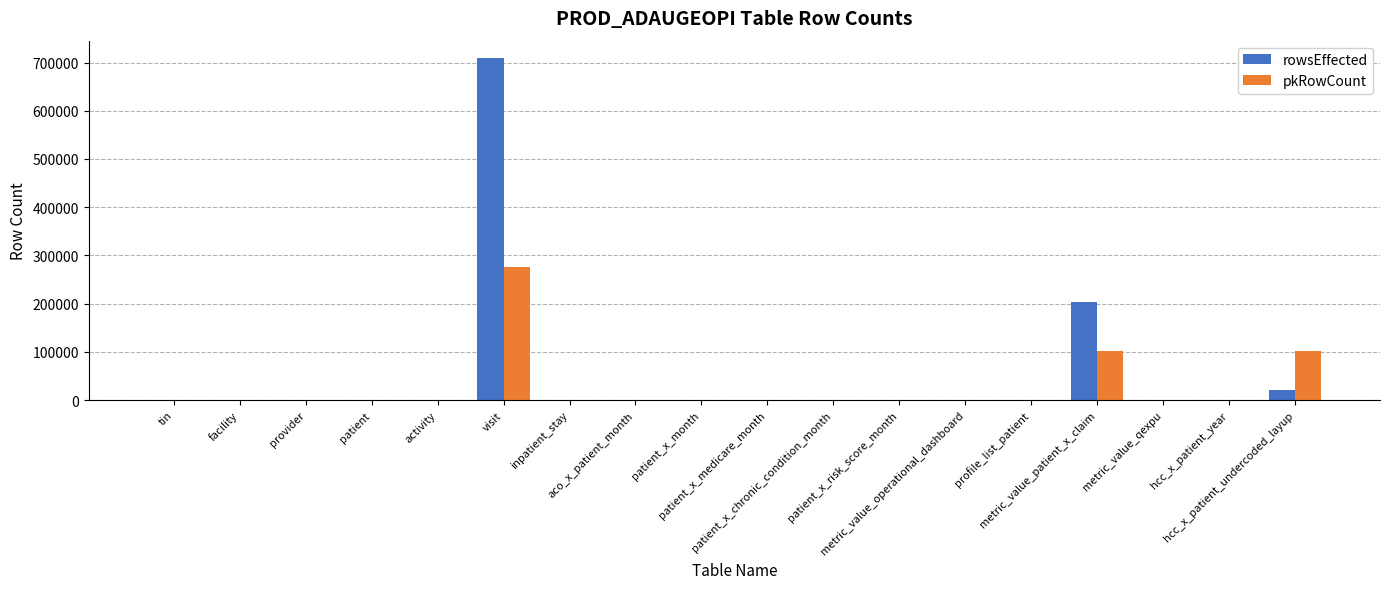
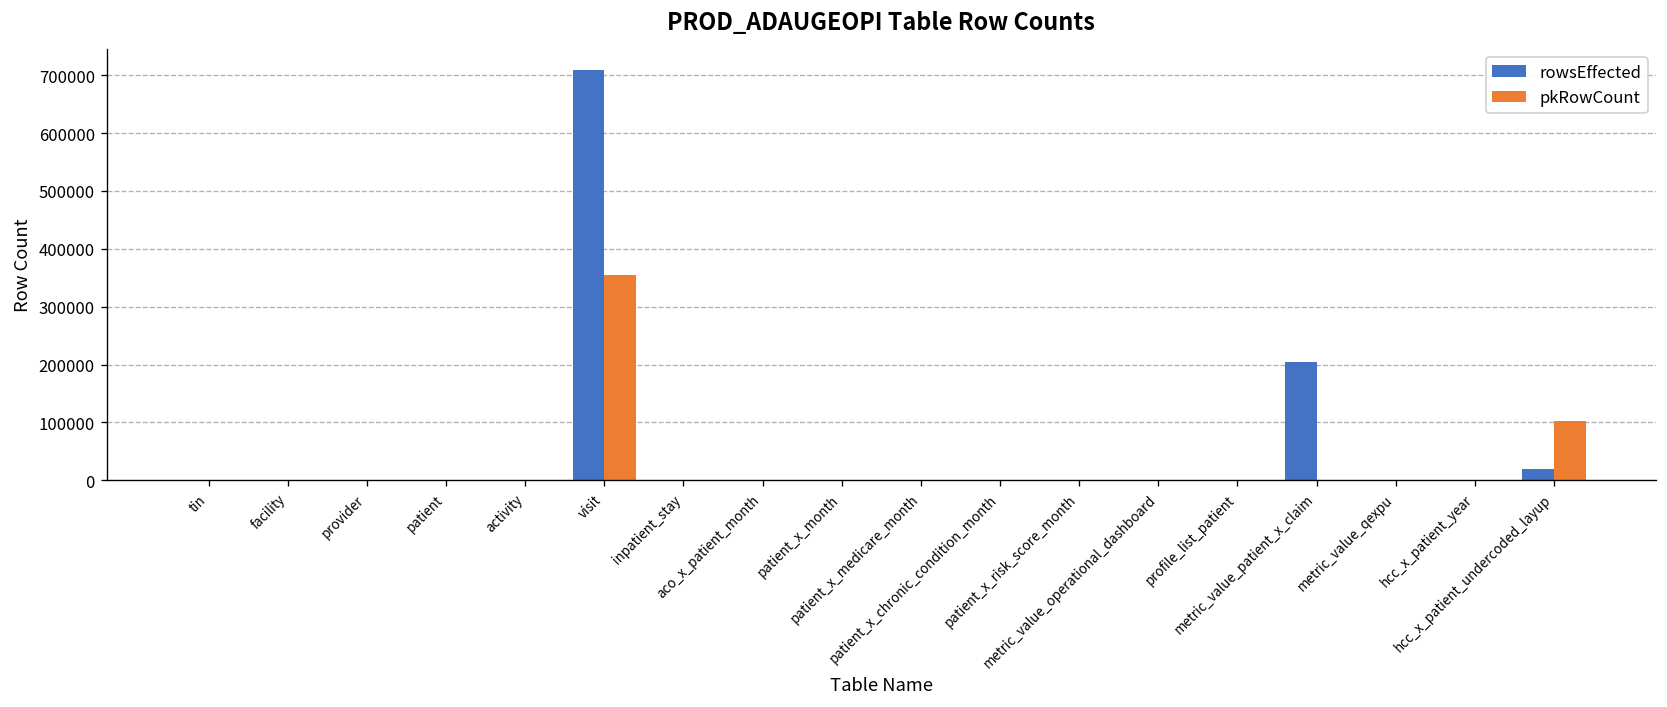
pkRowCount, visit: 280000 -> 350000
pkRowCount, metric_value_patient_x_claim: 100000 -> 0
